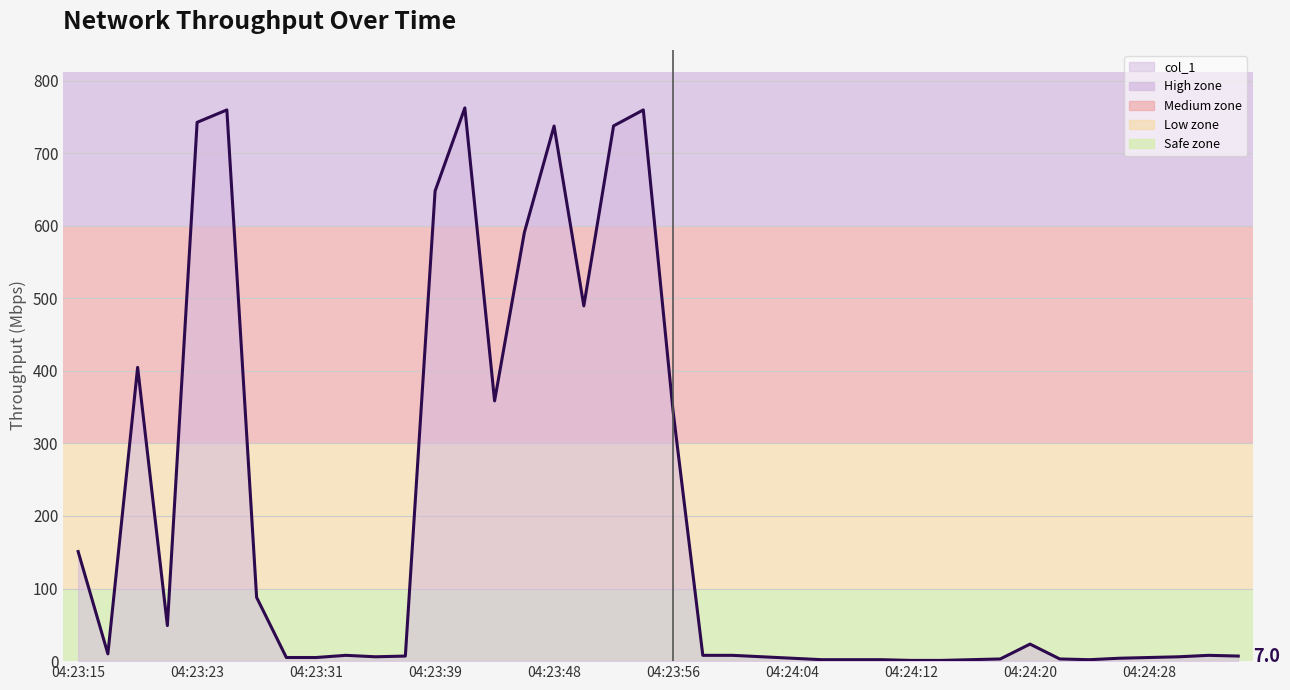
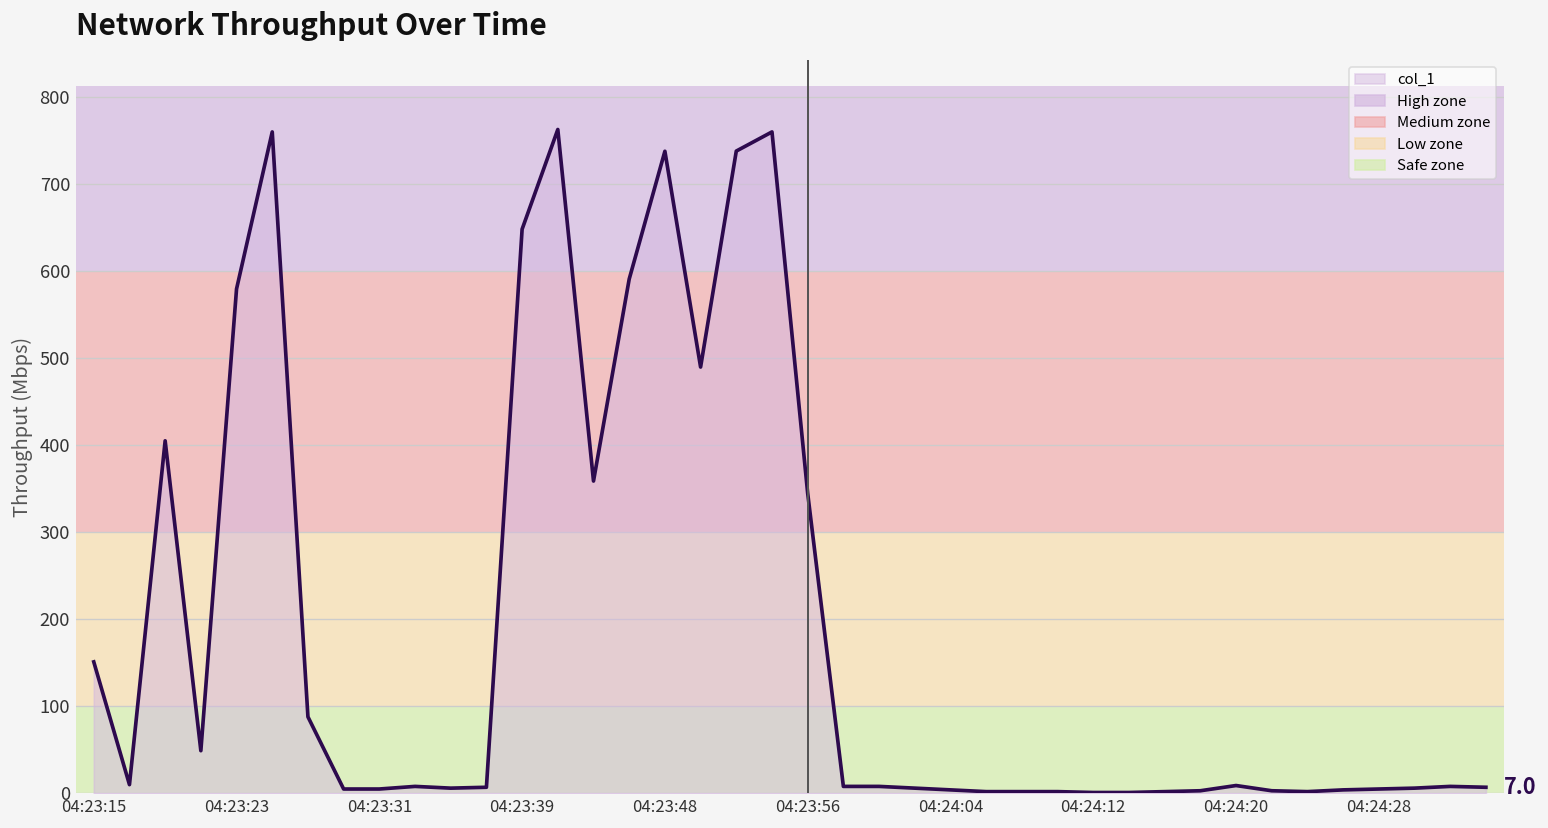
04:23:23: 740 -> 580
04:24:20: 20 -> 10
